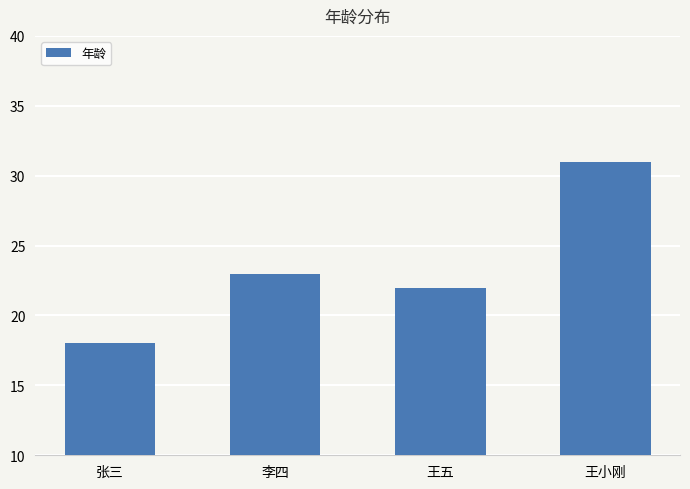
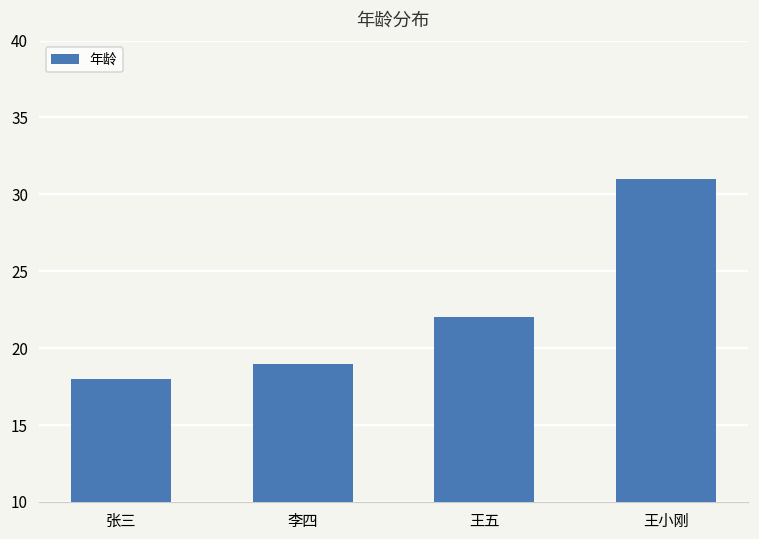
李四: 23 -> 19
